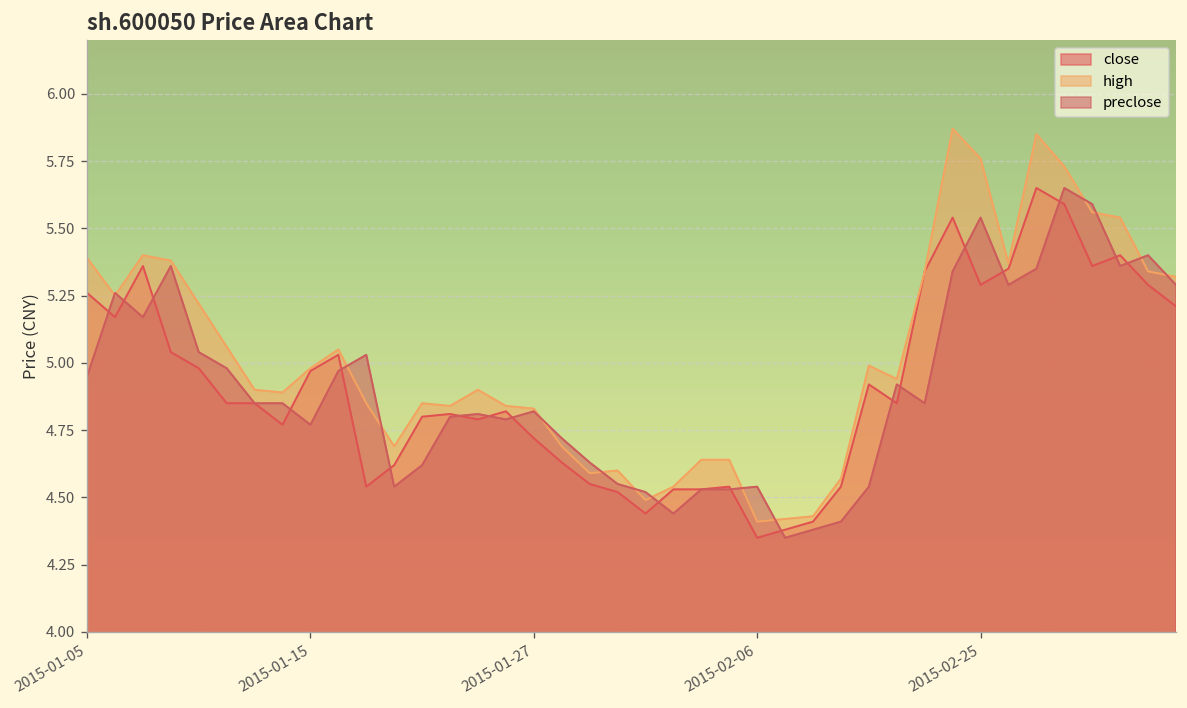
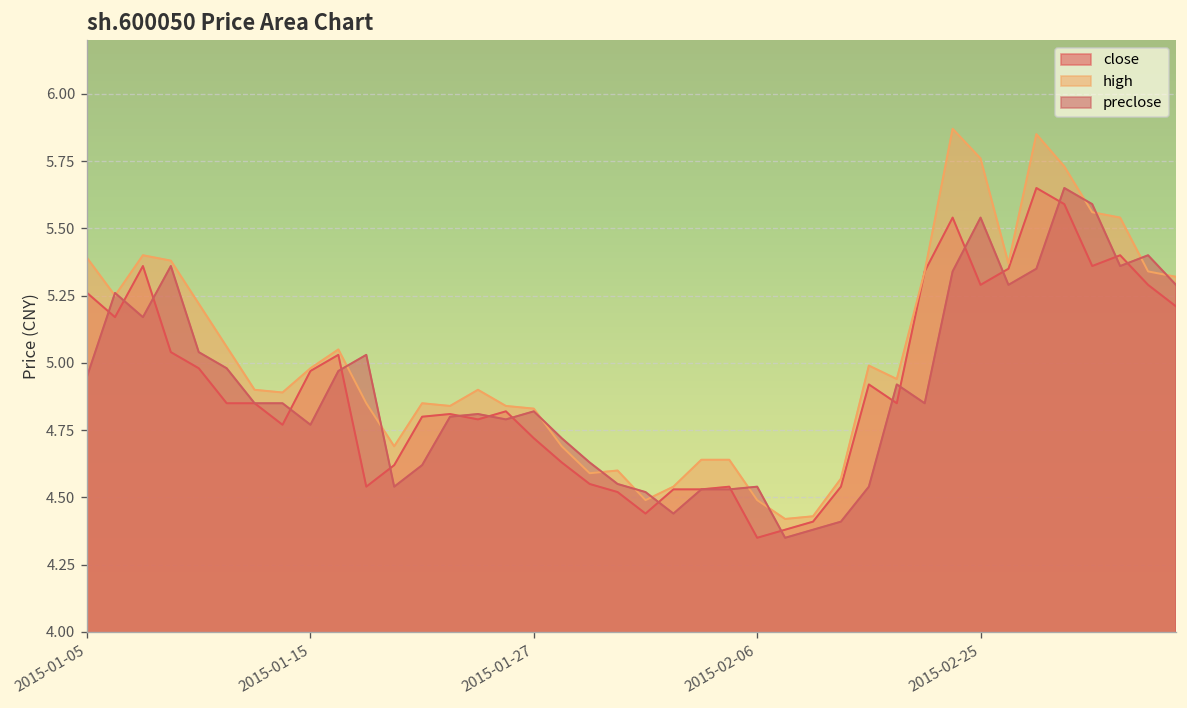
high, 2015-02-06: 4.41 -> 4.49
